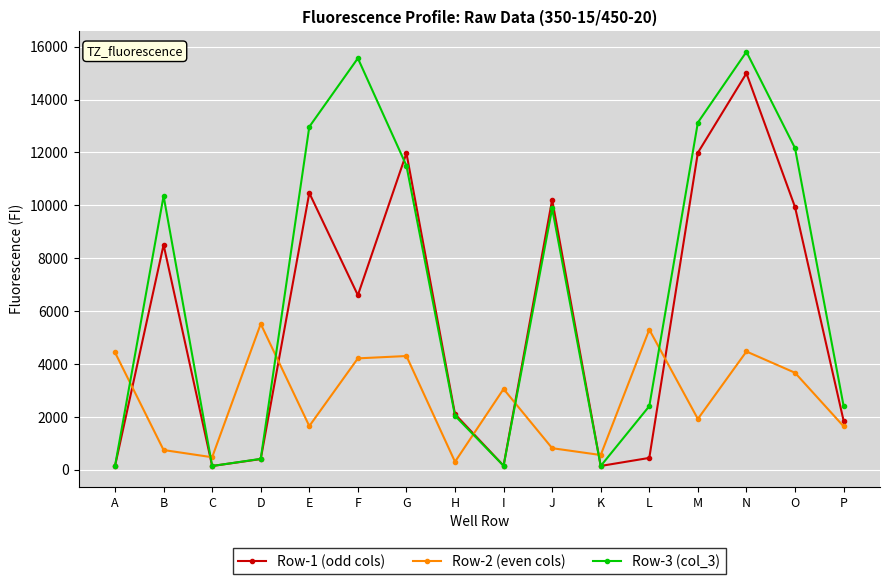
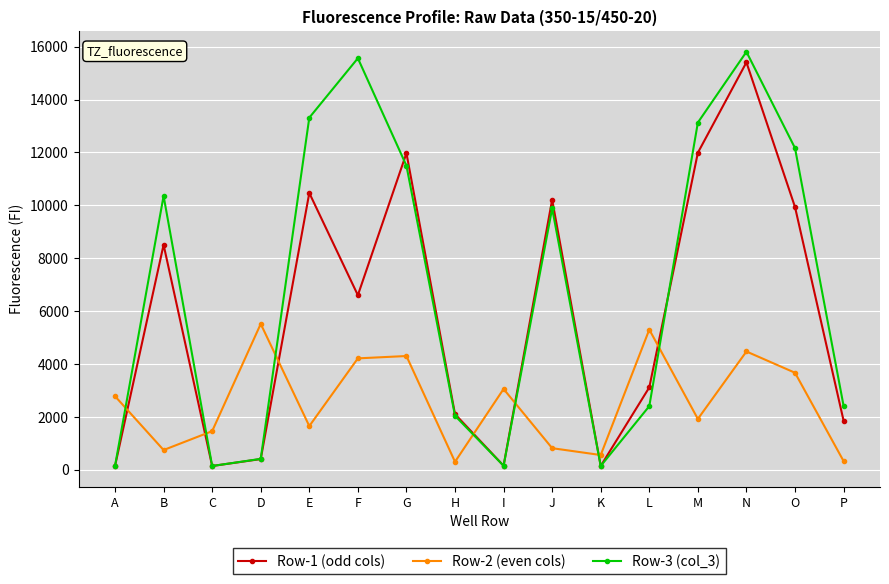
Row-2 (even cols), A: 4400 -> 2800
Row-2 (even cols), C: 500 -> 1500
Row-3 (col_3), E: 13000 -> 13300
Row-1 (odd cols), L: 400 -> 3100
Row-1 (odd cols), N: 15000 -> 15400
Row-2 (even cols), P: 1600 -> 300
